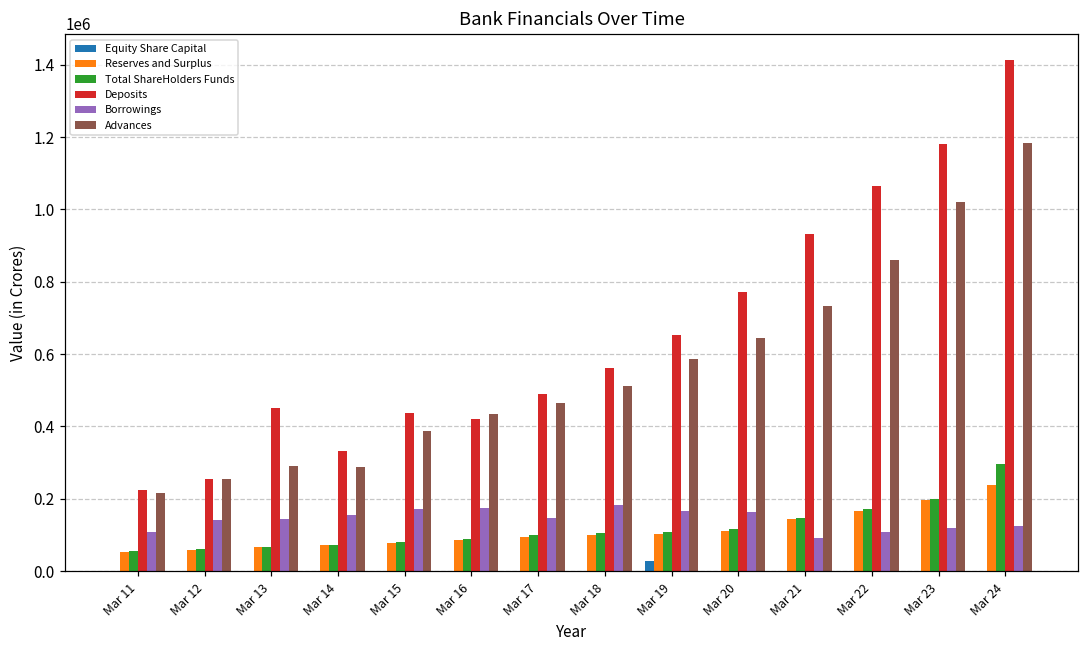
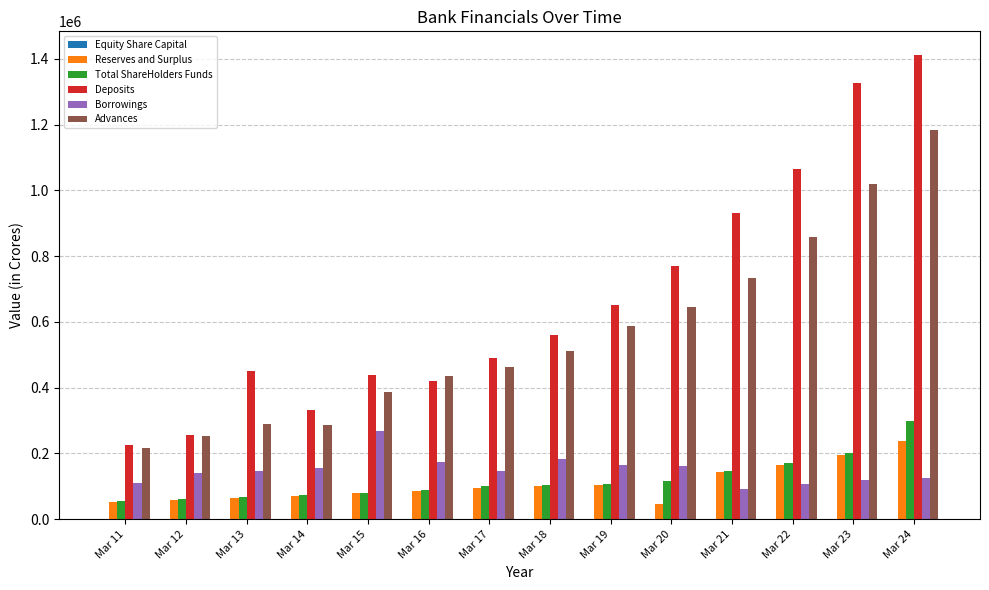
Borrowings, Mar 15: 170000 -> 270000
Equity Share Capital, Mar 19: 30000 -> 0
Reserves and Surplus, Mar 20: 110000 -> 50000
Deposits, Mar 23: 1180000 -> 1330000
